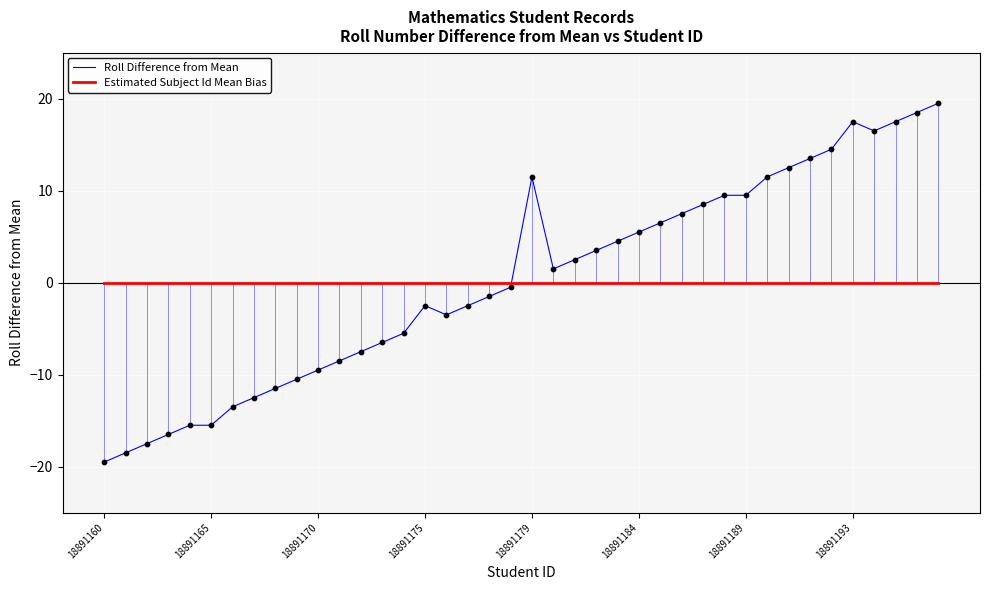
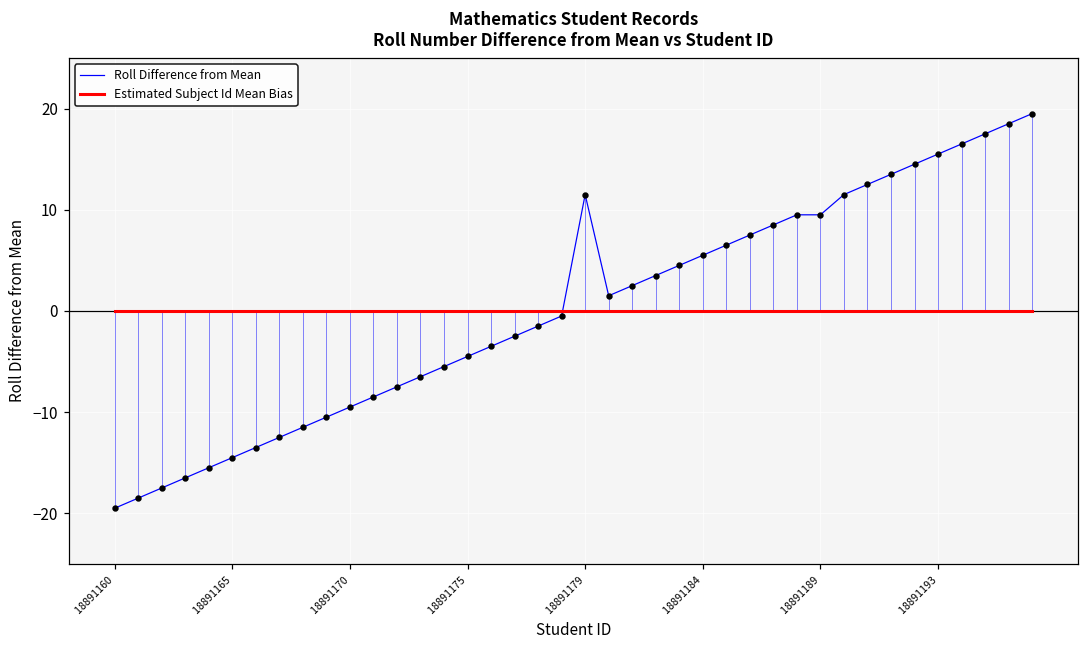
Roll Difference from Mean, 18891165: -16 -> -15
Roll Difference from Mean, 18891175: -3 -> -5
Roll Difference from Mean, 18891193: 18 -> 16
